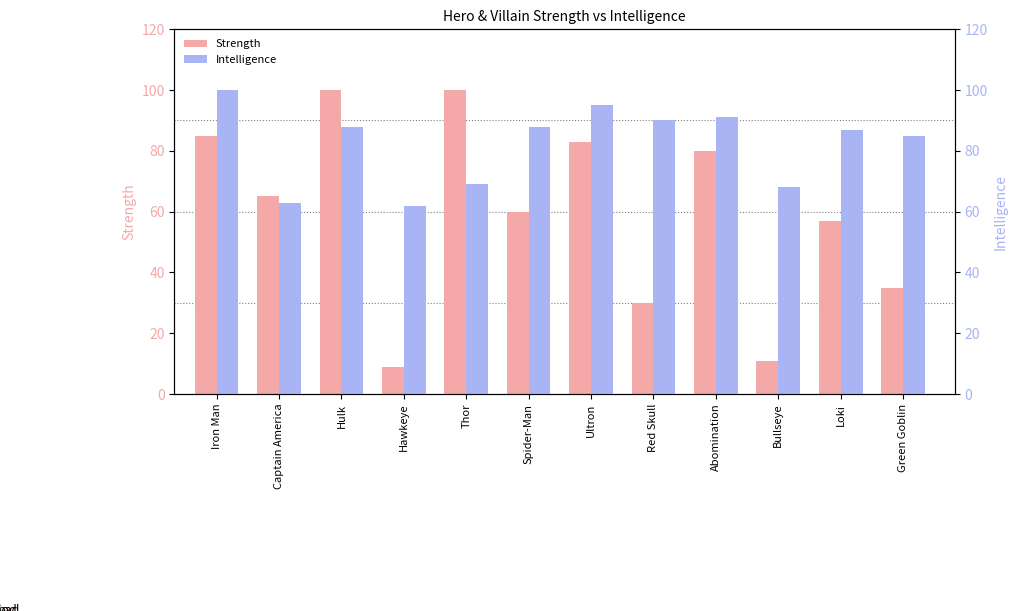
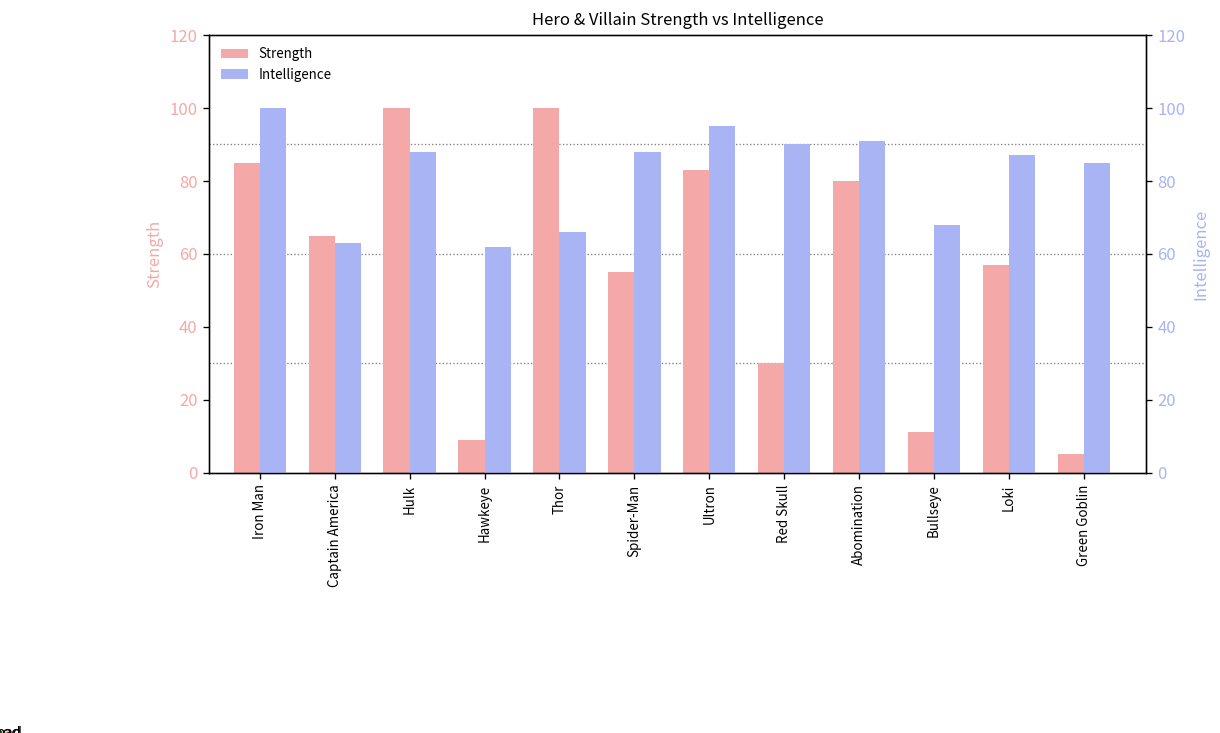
Strength, Spider-Man: 60 -> 55
Strength, Green Goblin: 35 -> 5
Intelligence, Thor: 69 -> 66
